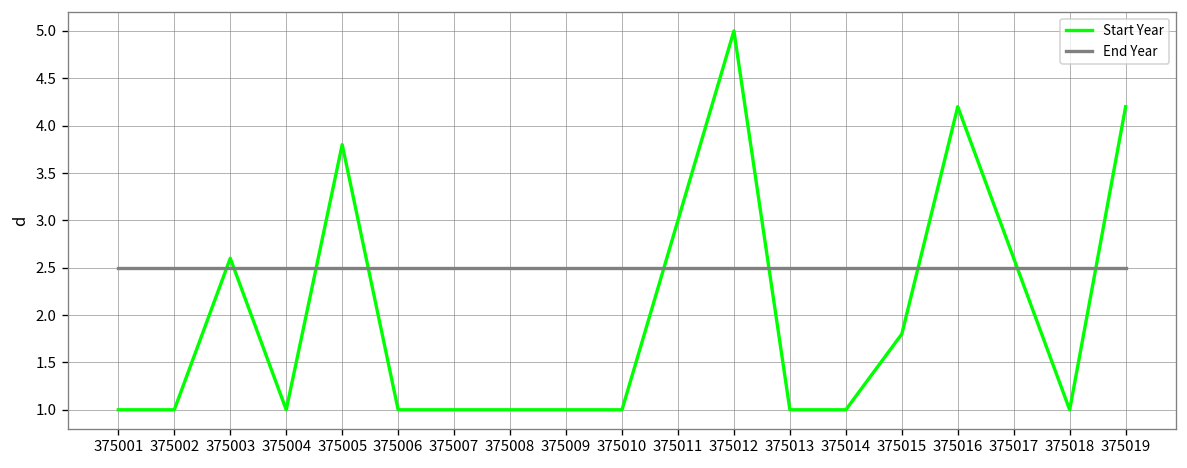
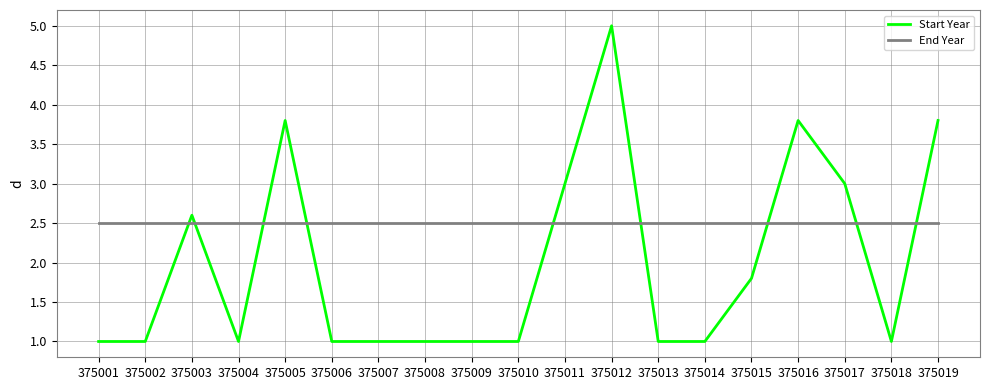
Start Year, 375016: 4.2 -> 3.8
Start Year, 375017: 2.6 -> 3.0
Start Year, 375019: 4.2 -> 3.8
